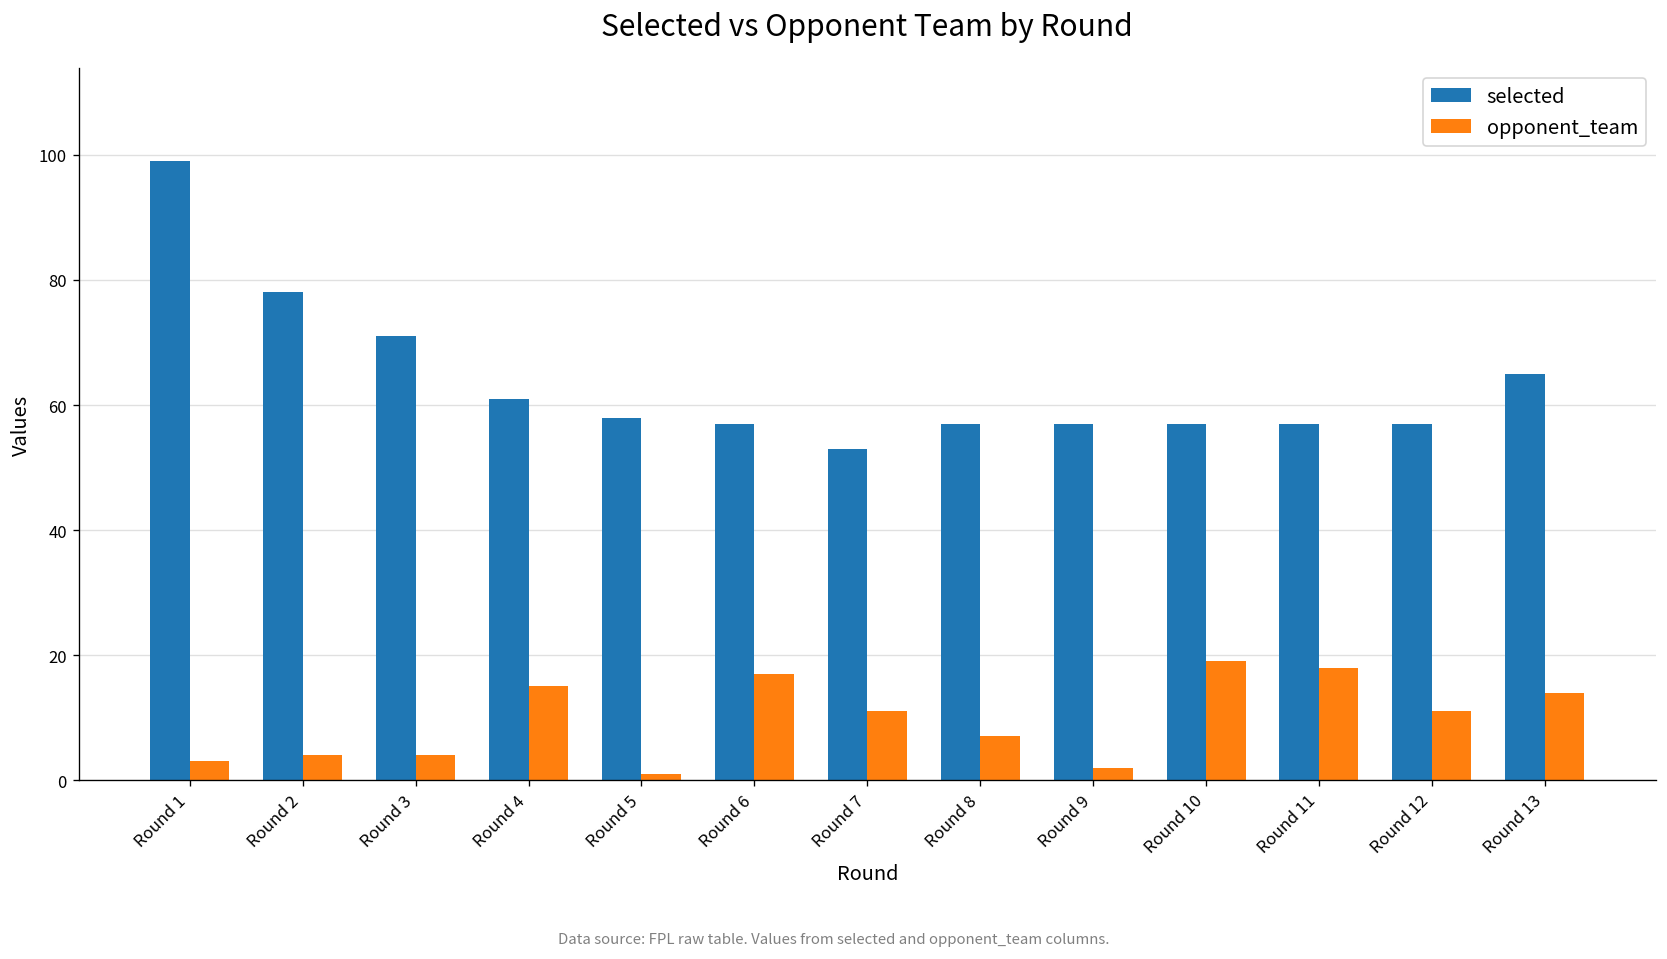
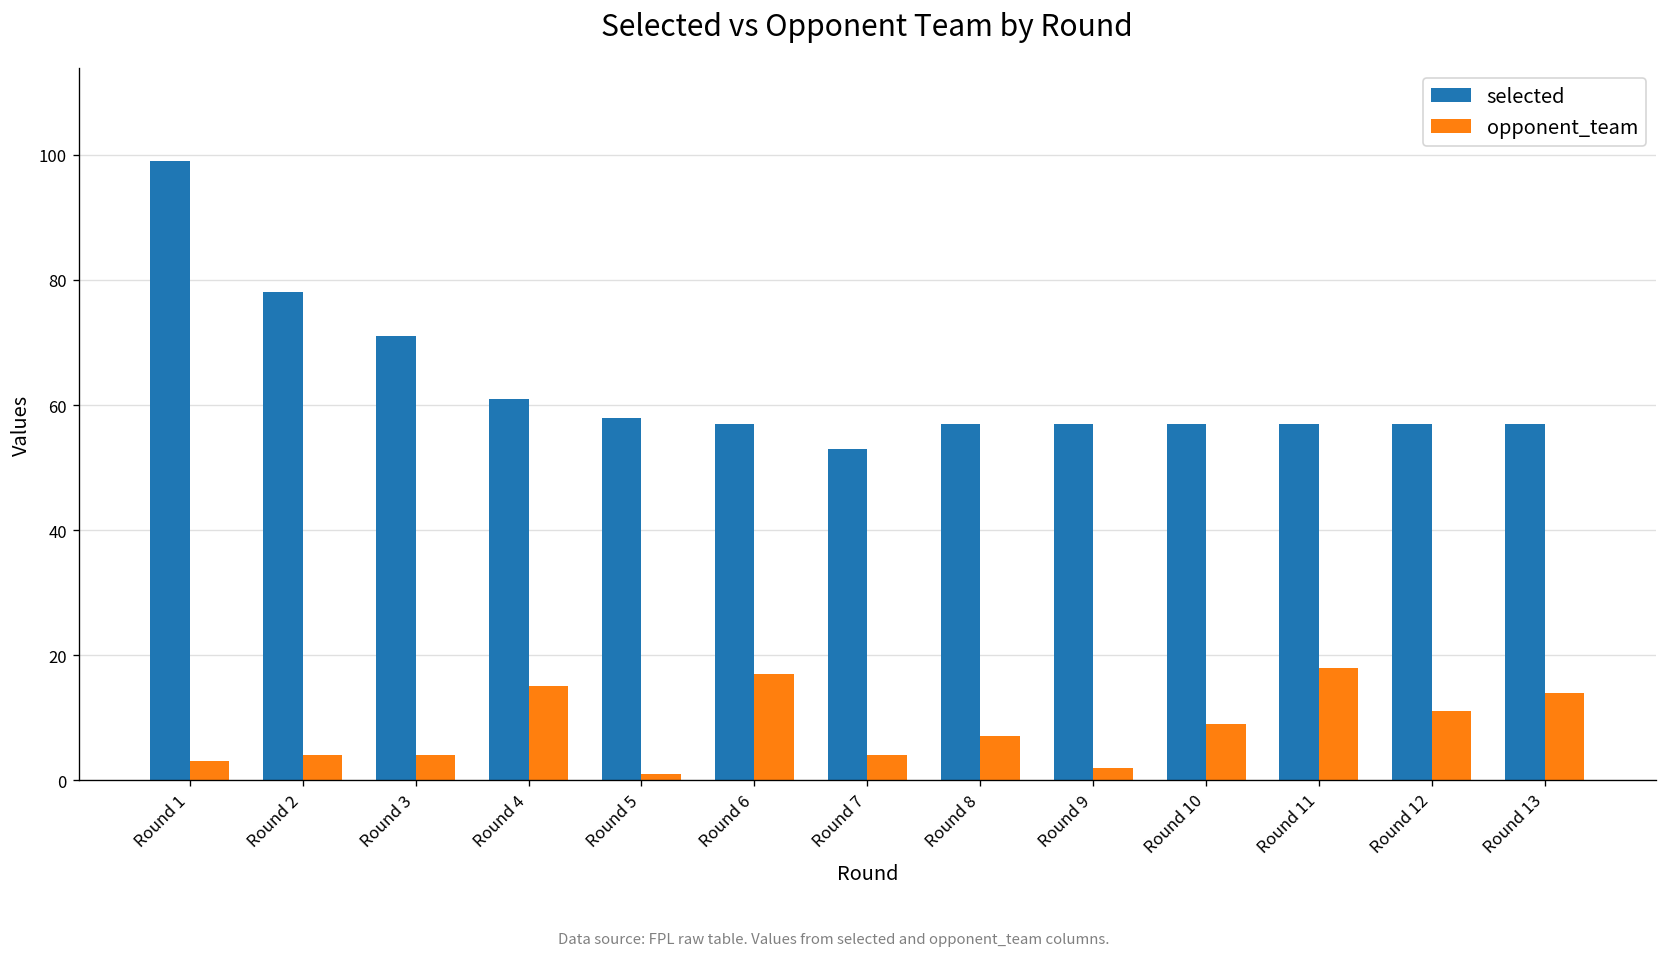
opponent_team, Round 7: 11 -> 4
opponent_team, Round 10: 19 -> 9
selected, Round 13: 65 -> 57
